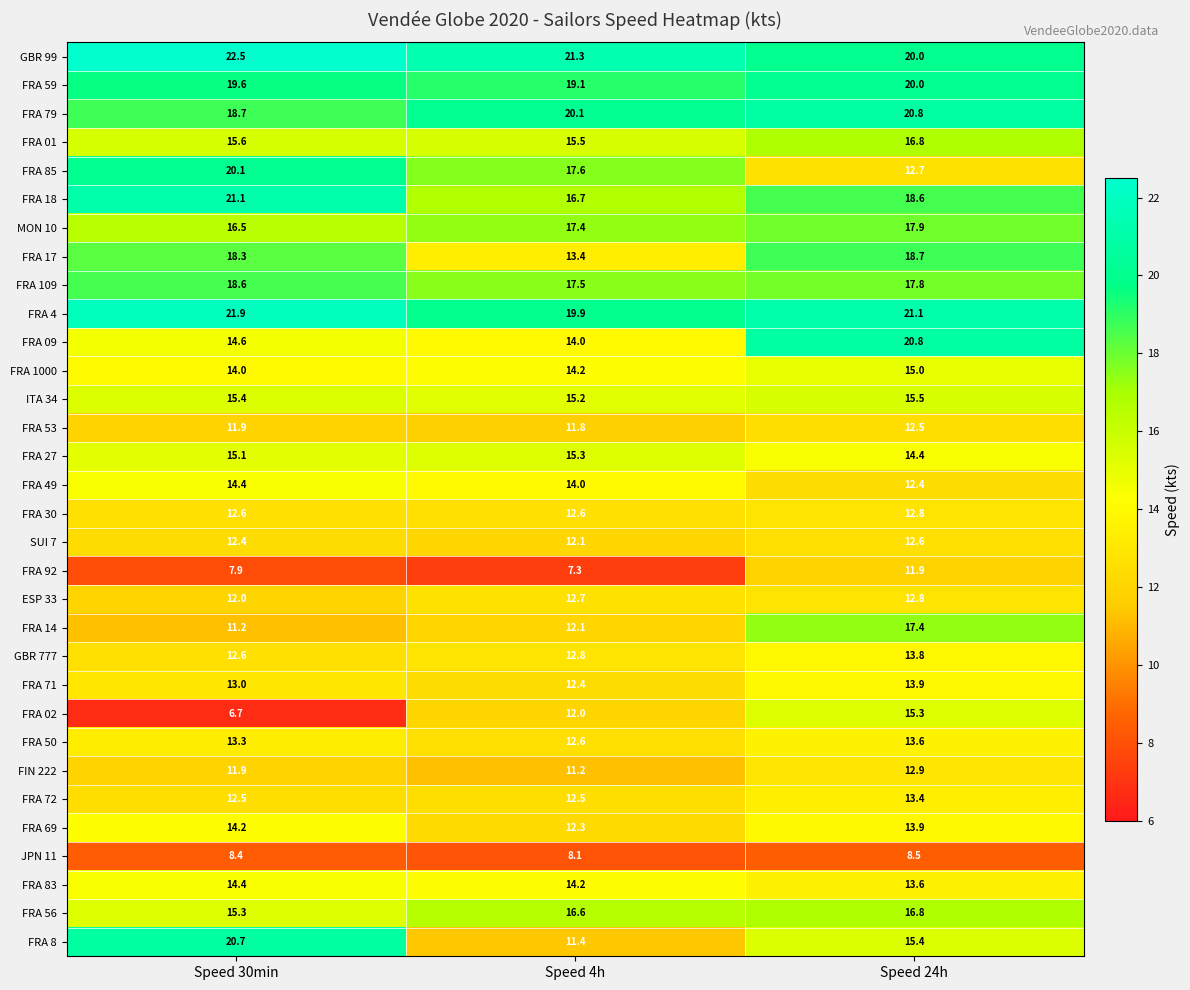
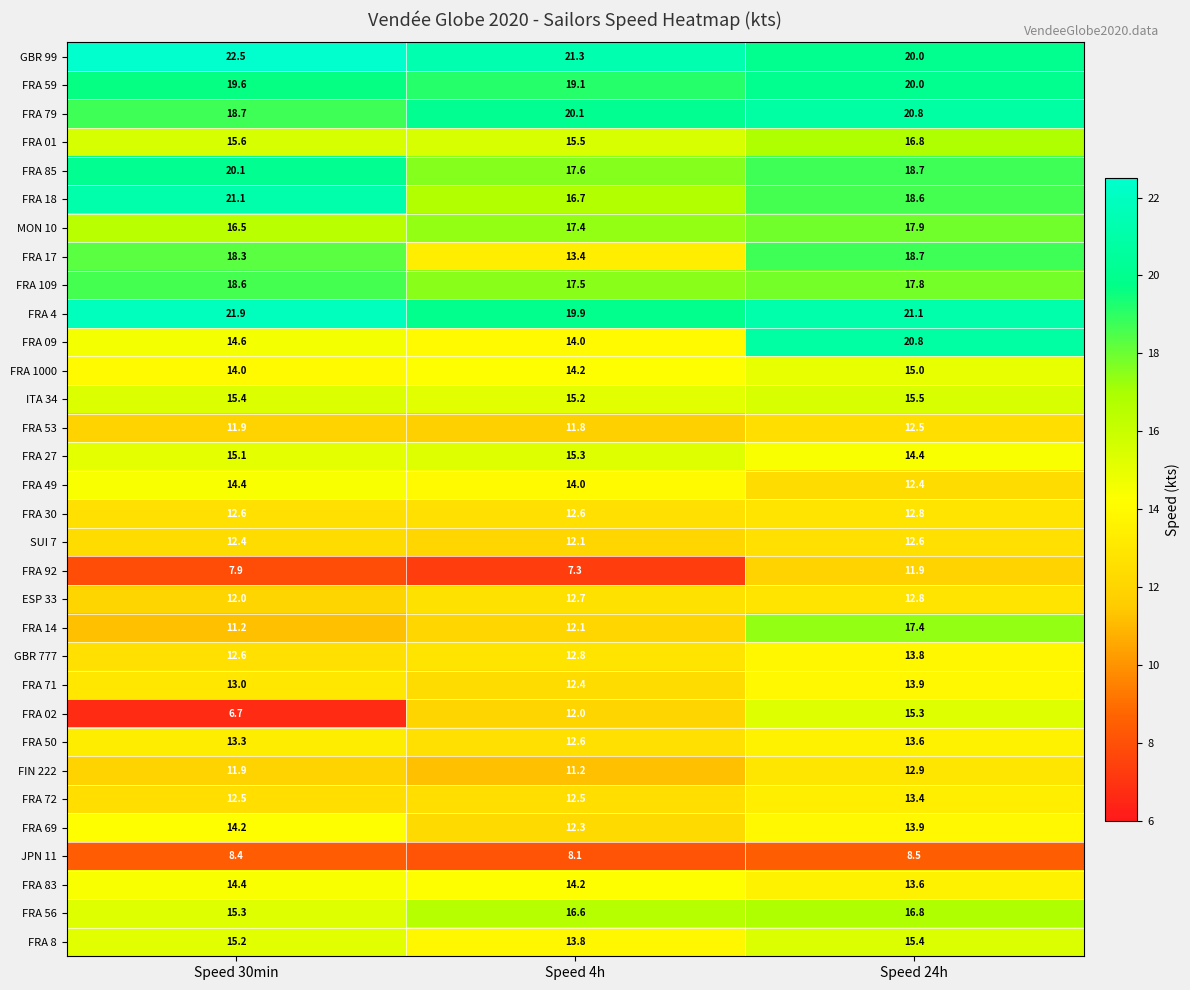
FRA 85, Speed 24h: 12.7 -> 18.7
FRA 8, Speed 30min: 20.7 -> 15.2
FRA 8, Speed 4h: 11.4 -> 13.8
